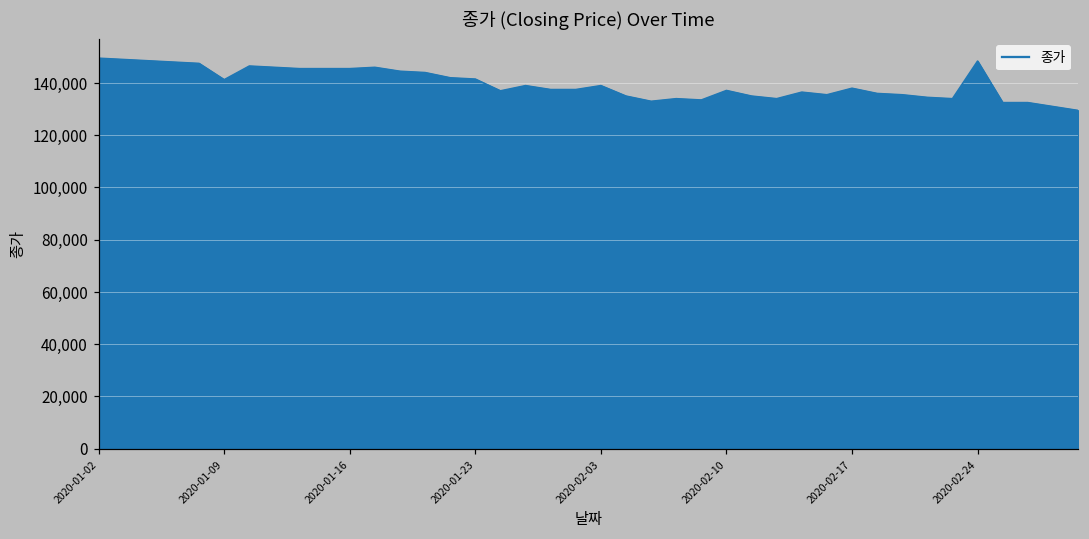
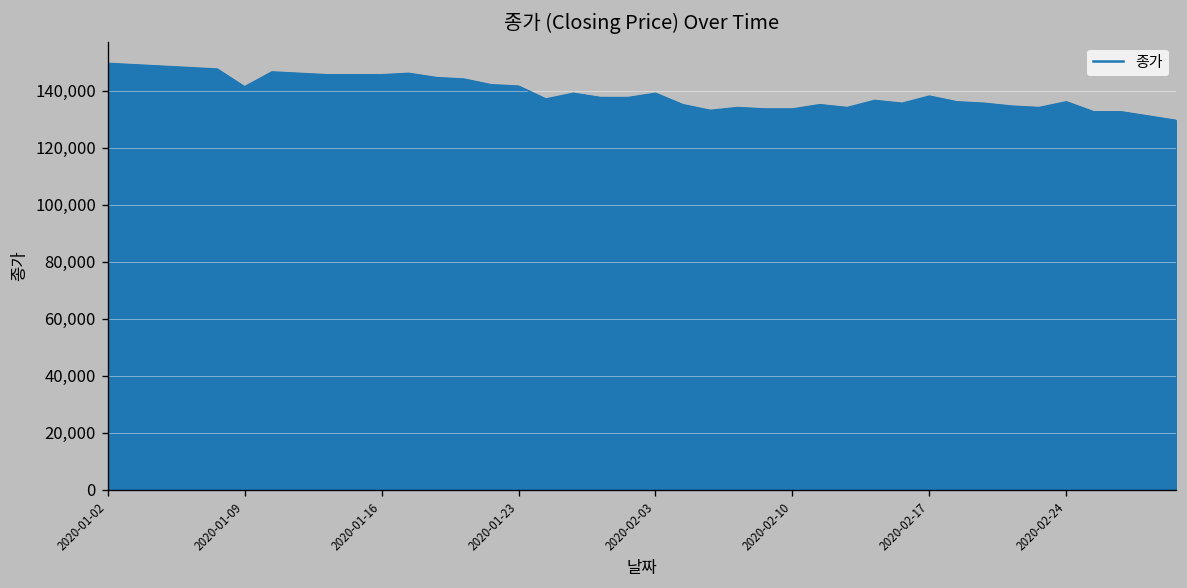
2020-02-10: 137,000 -> 134,000
2020-02-24: 148,000 -> 136,000
